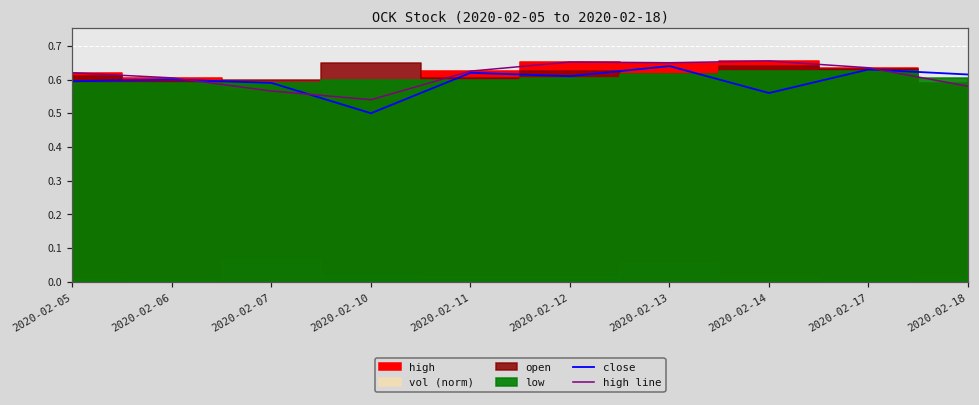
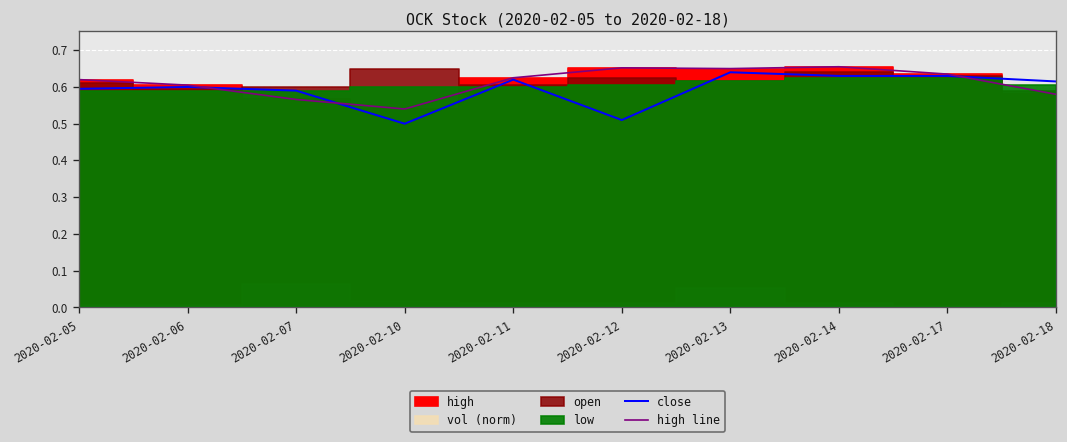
close, 2020-02-12: 0.61 -> 0.51
close, 2020-02-14: 0.56 -> 0.63
